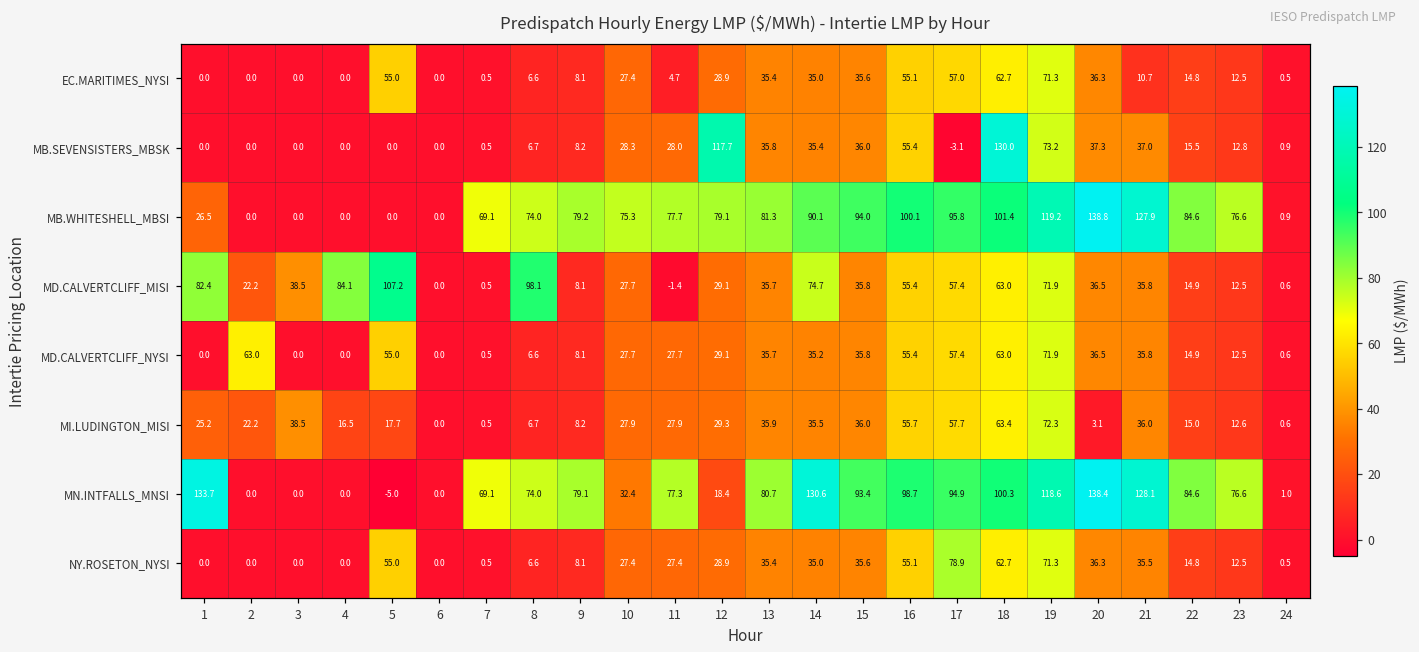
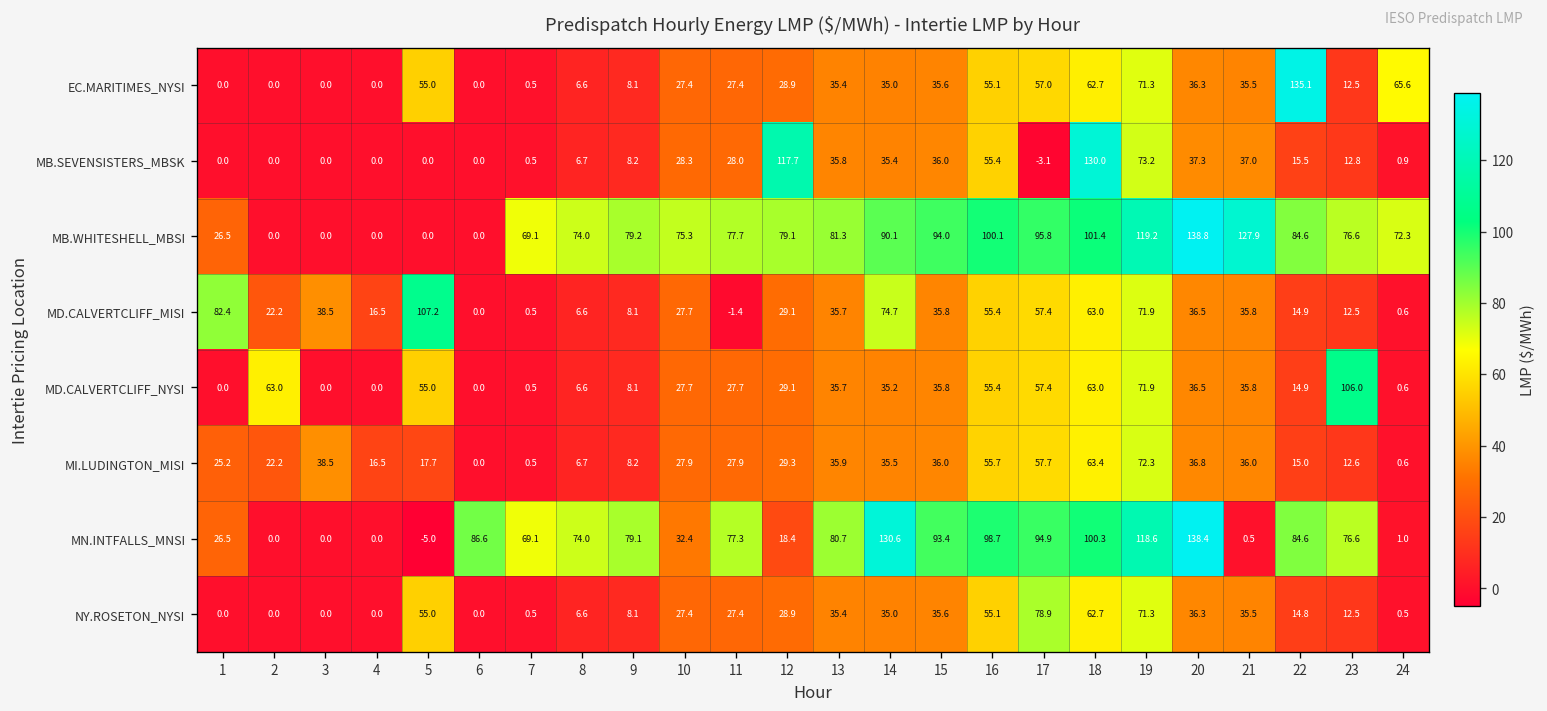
EC.MARITIMES_NYSI, 11: 4.7 -> 27.4
EC.MARITIMES_NYSI, 21: 10.7 -> 35.5
EC.MARITIMES_NYSI, 22: 14.8 -> 135.1
EC.MARITIMES_NYSI, 24: 0.5 -> 65.6
MB.WHITESHELL_MBSI, 24: 0.9 -> 72.3
MD.CALVERTCLIFF_MISI, 4: 84.1 -> 16.5
MD.CALVERTCLIFF_MISI, 8: 98.1 -> 6.6
MD.CALVERTCLIFF_NYSI, 23: 12.5 -> 106.0
MI.LUDINGTON_MISI, 20: 3.1 -> 36.8
MN.INTFALLS_MNSI, 1: 133.7 -> 26.5
MN.INTFALLS_MNSI, 6: 0.0 -> 86.6
MN.INTFALLS_MNSI, 21: 128.1 -> 0.5
